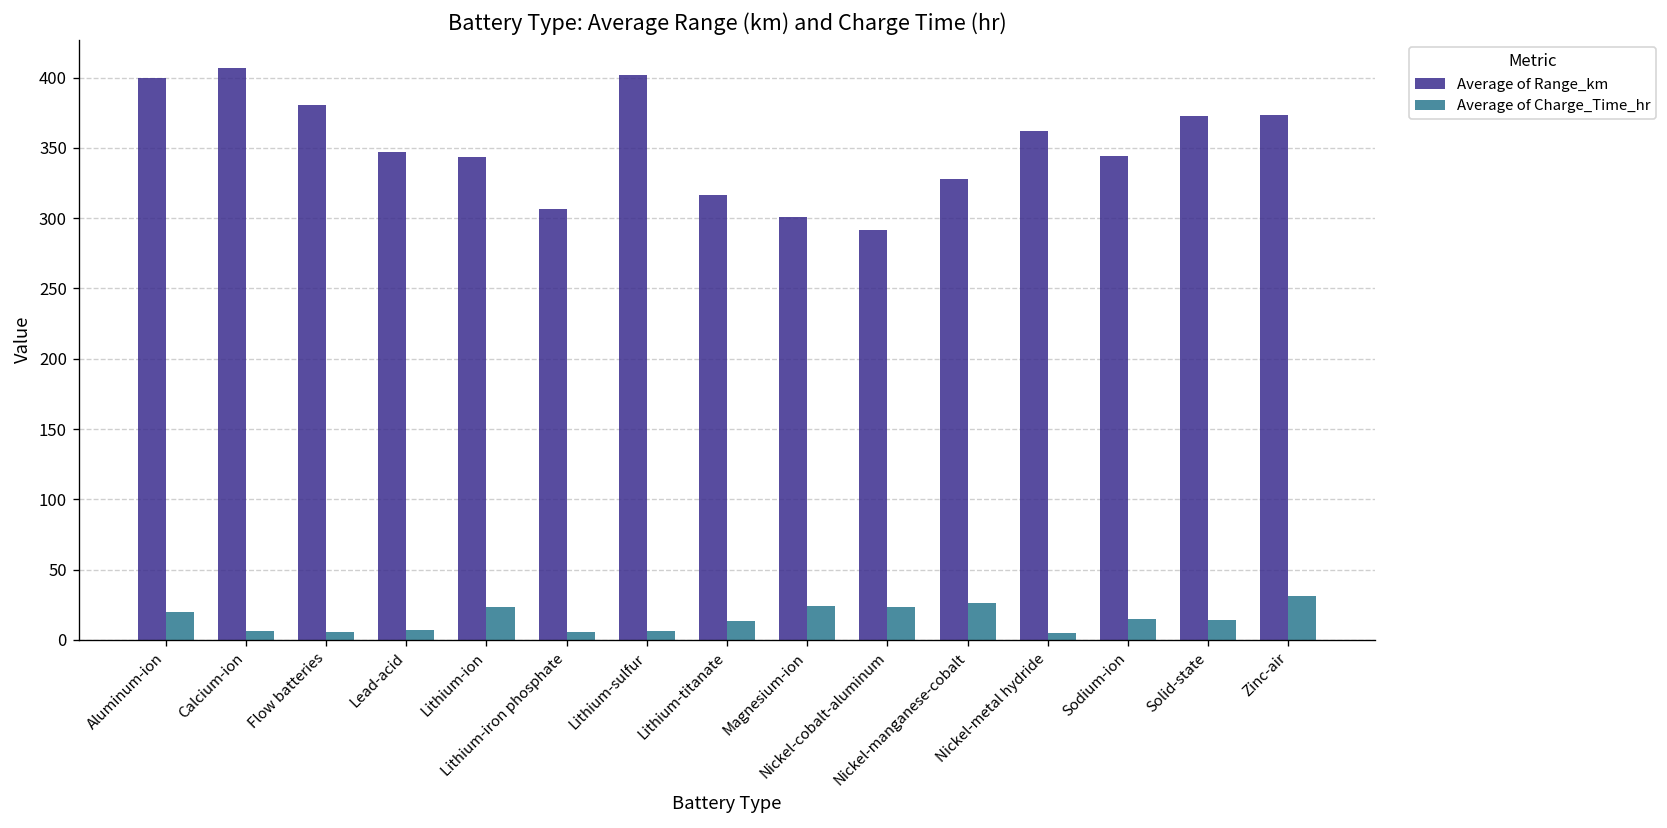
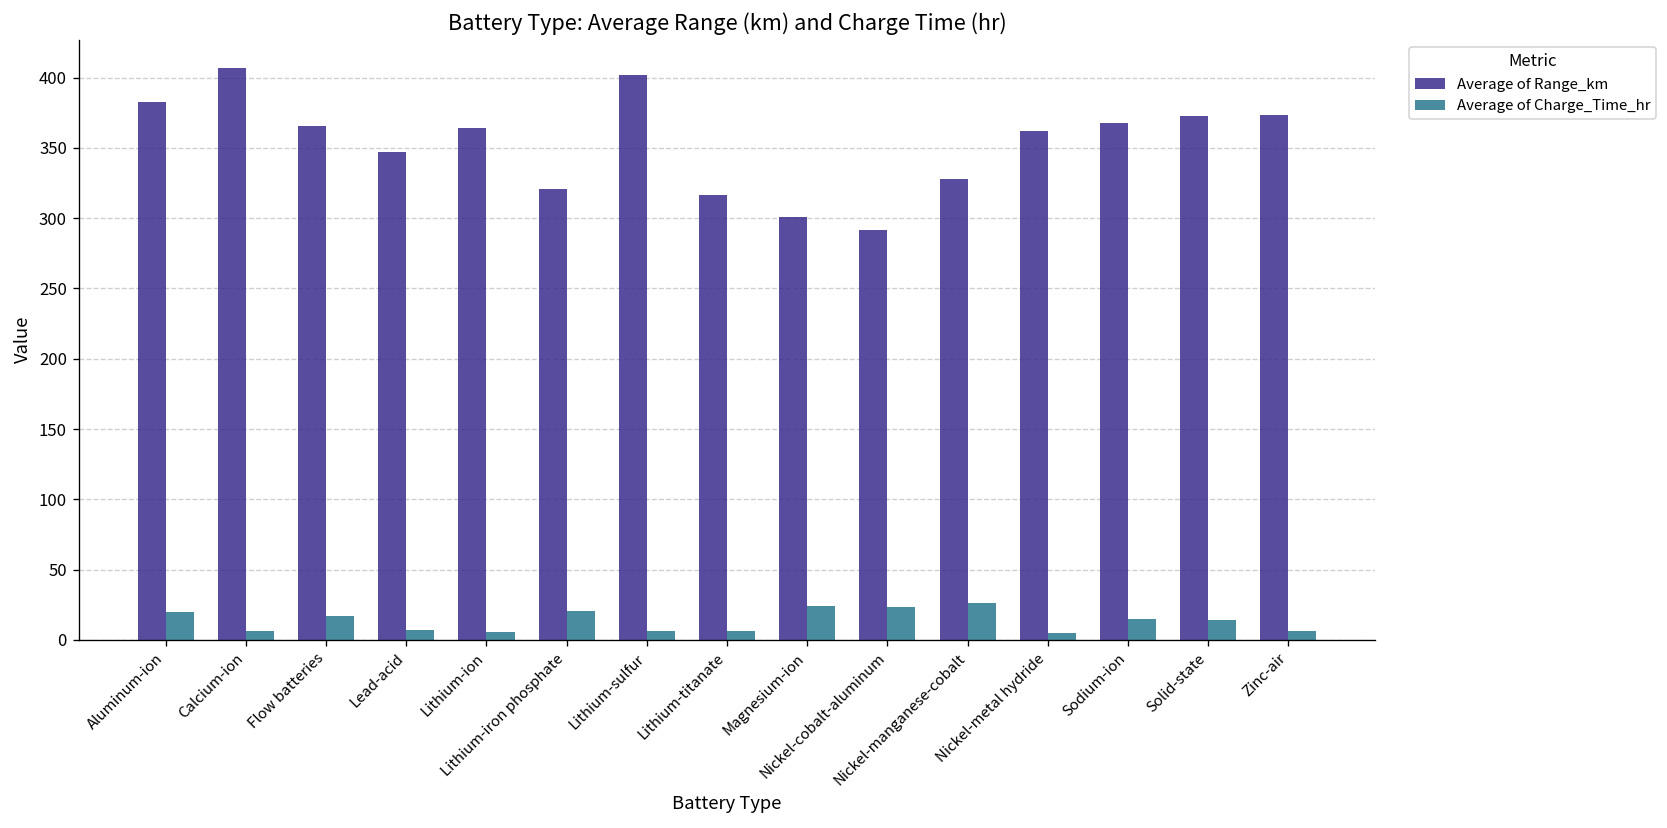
Average of Range_km, Aluminum-ion: 400 -> 383
Average of Range_km, Flow batteries: 380 -> 366
Average of Charge_Time_hr, Flow batteries: 5 -> 17
Average of Range_km, Lithium-ion: 343 -> 364
Average of Charge_Time_hr, Lithium-ion: 23 -> 6
Average of Range_km, Lithium-iron phosphate: 307 -> 321
Average of Charge_Time_hr, Lithium-iron phosphate: 5 -> 21
Average of Charge_Time_hr, Lithium-titanate: 13 -> 6
Average of Range_km, Sodium-ion: 344 -> 368
Average of Charge_Time_hr, Zinc-air: 31 -> 7
